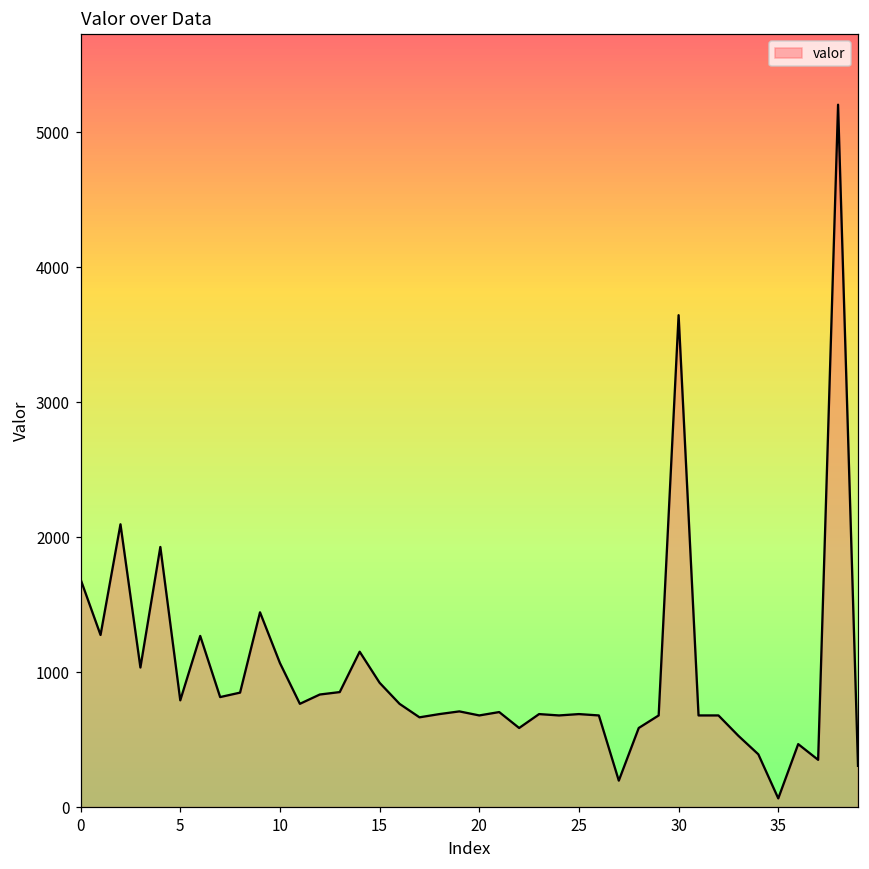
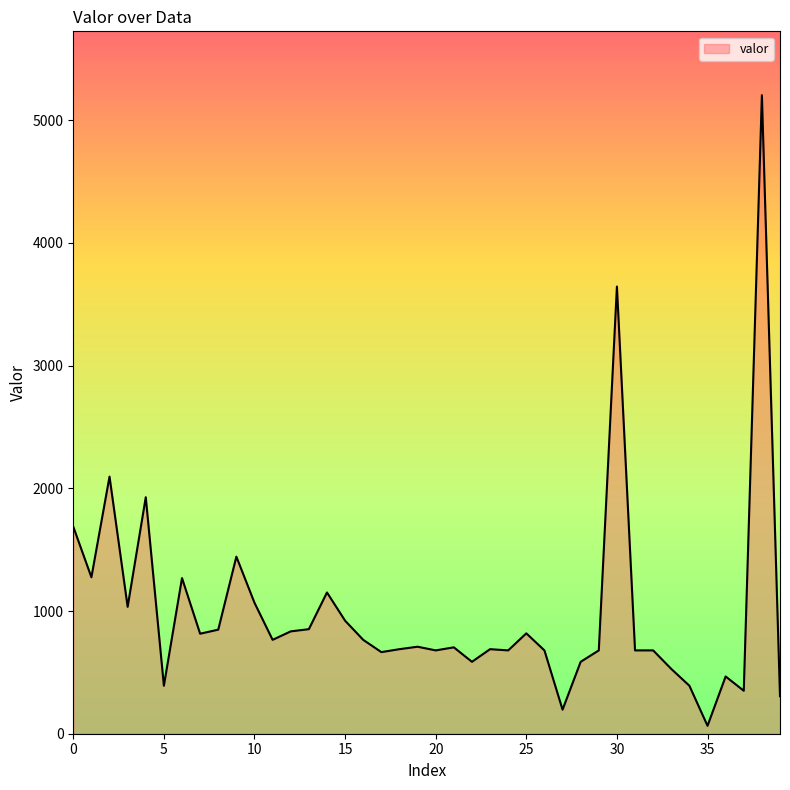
5: 790 -> 390
25: 690 -> 820
